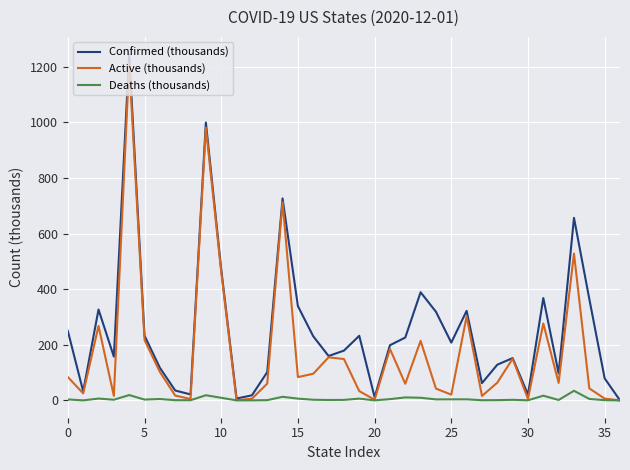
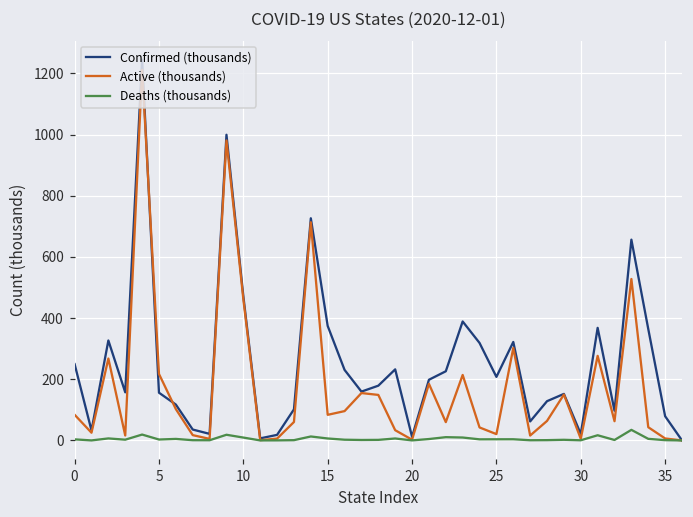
Confirmed (thousands), 5: 230 -> 160
Confirmed (thousands), 15: 340 -> 370
